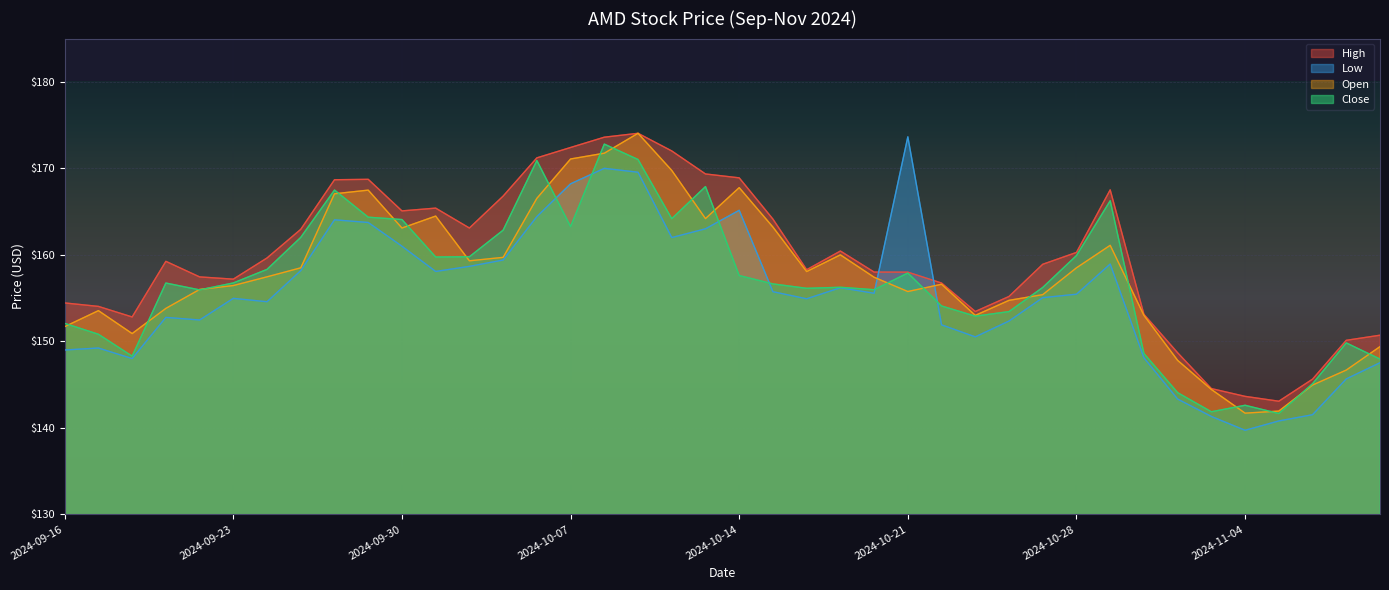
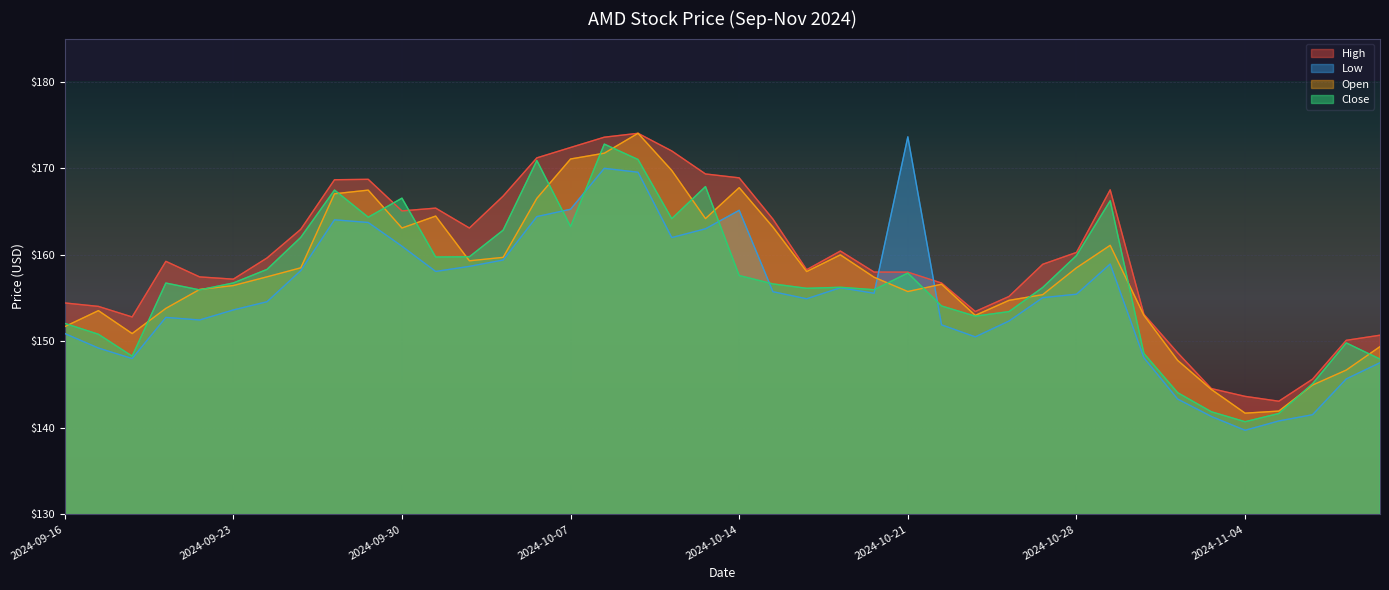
Low, 2024-09-16: $149 -> $151
Low, 2024-09-23: $155 -> $154
Close, 2024-09-30: $164 -> $167
Low, 2024-10-07: $168 -> $165
Close, 2024-11-04: $143 -> $141
